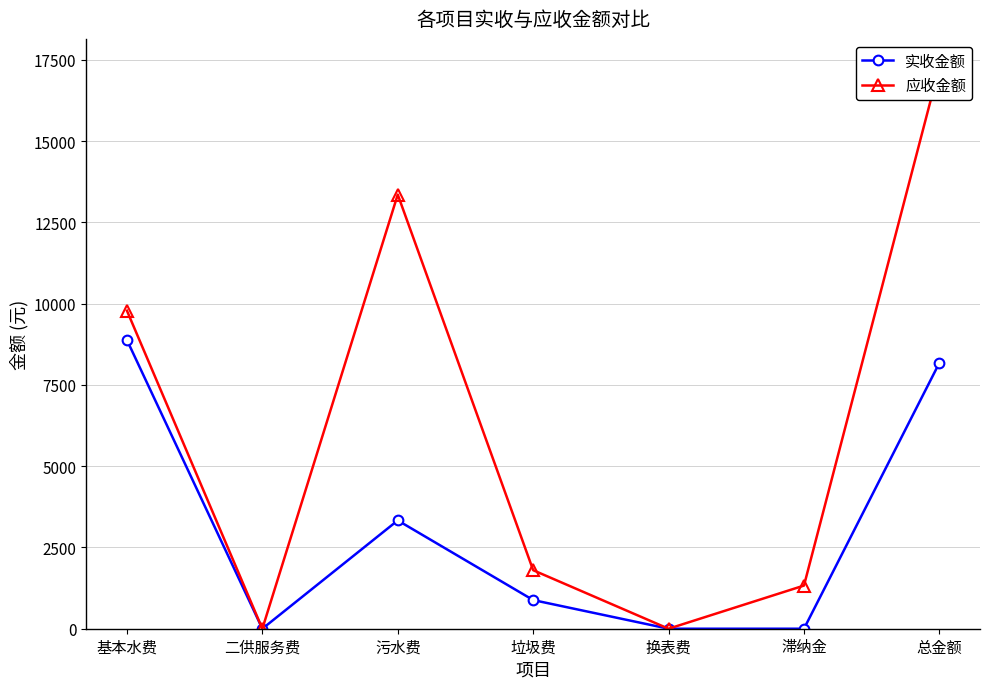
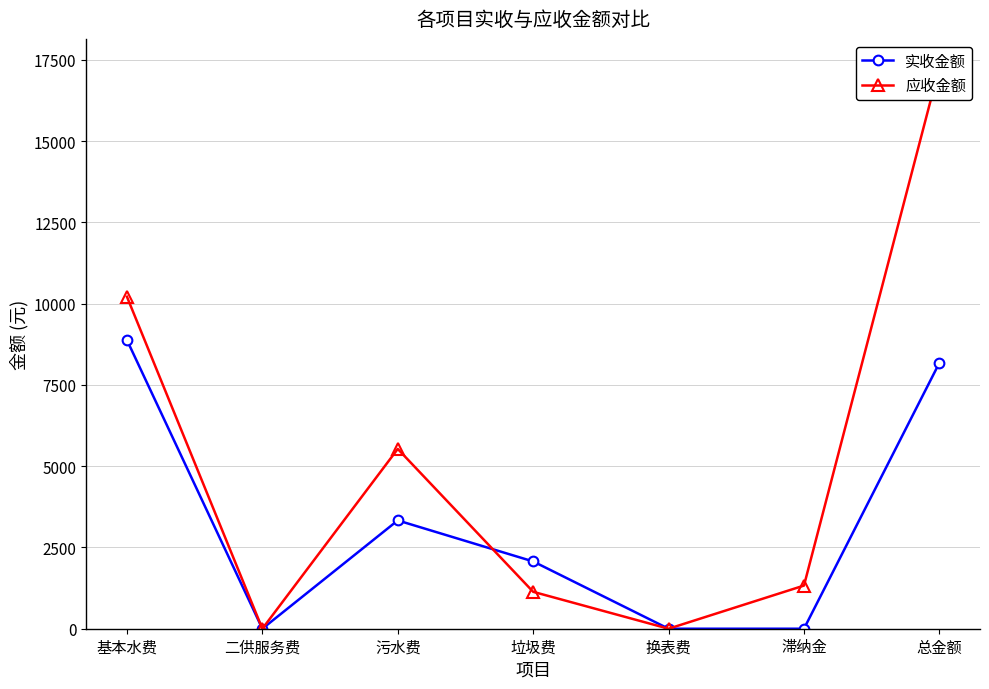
应收金额, 基本水费: 9800 -> 10200
应收金额, 污水费: 13400 -> 5500
实收金额, 垃圾费: 900 -> 2100
应收金额, 垃圾费: 1800 -> 1100
